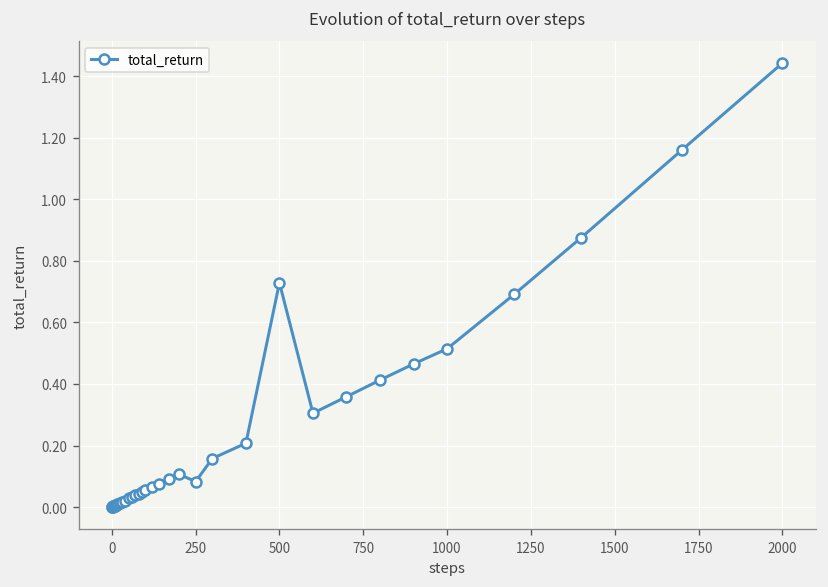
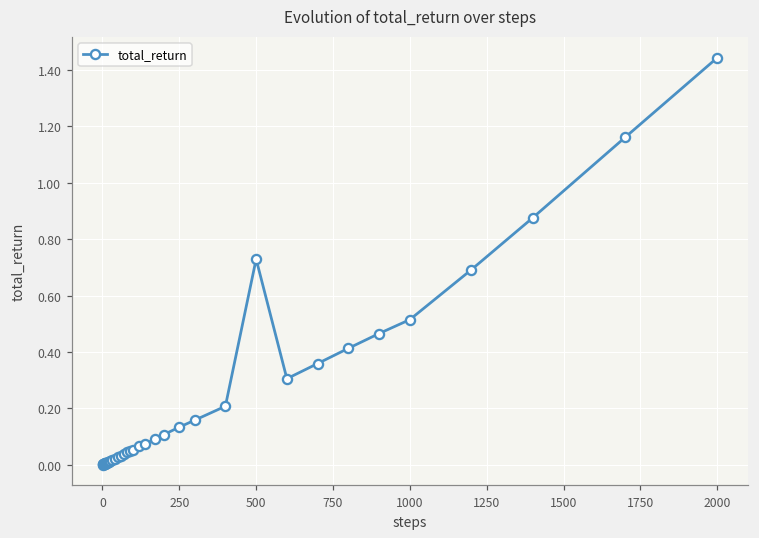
250: 0.08 -> 0.13
